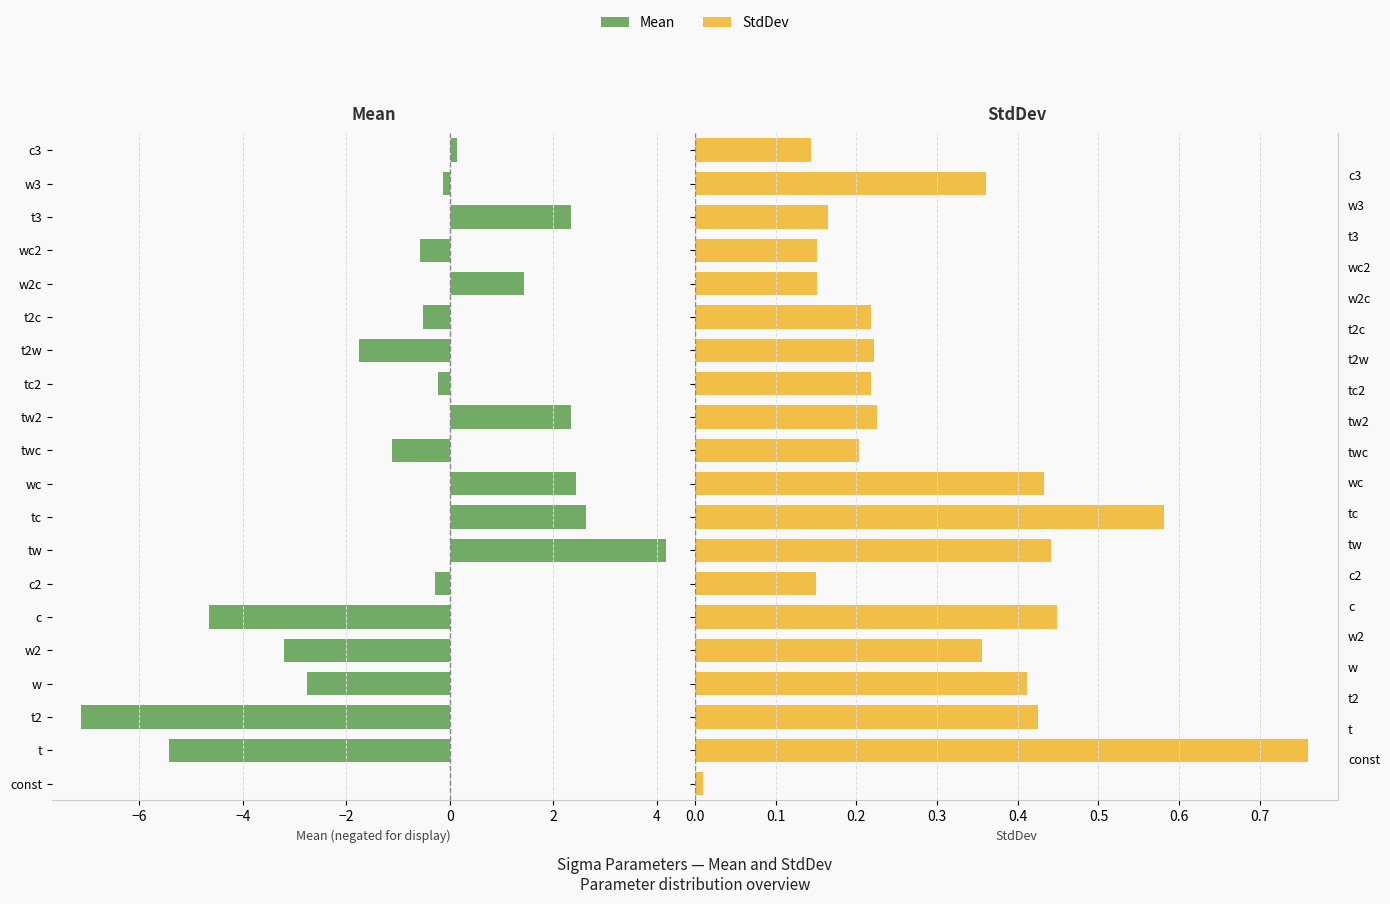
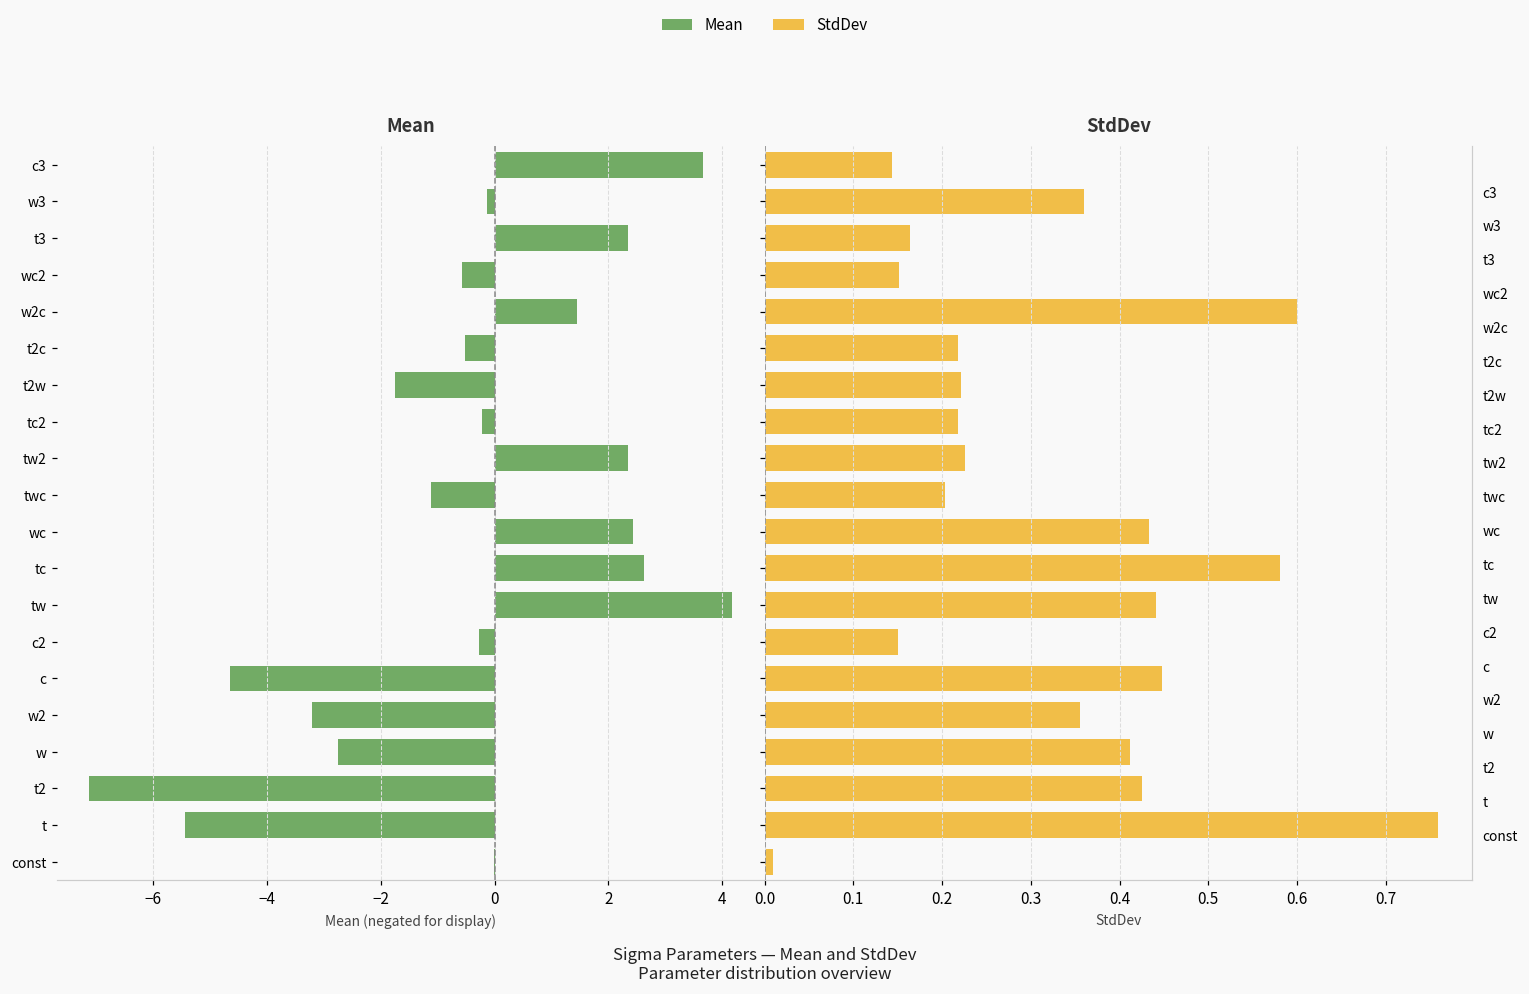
Mean, c3: 0.1 -> 3.7
StdDev, w2c: 0.15 -> 0.60
